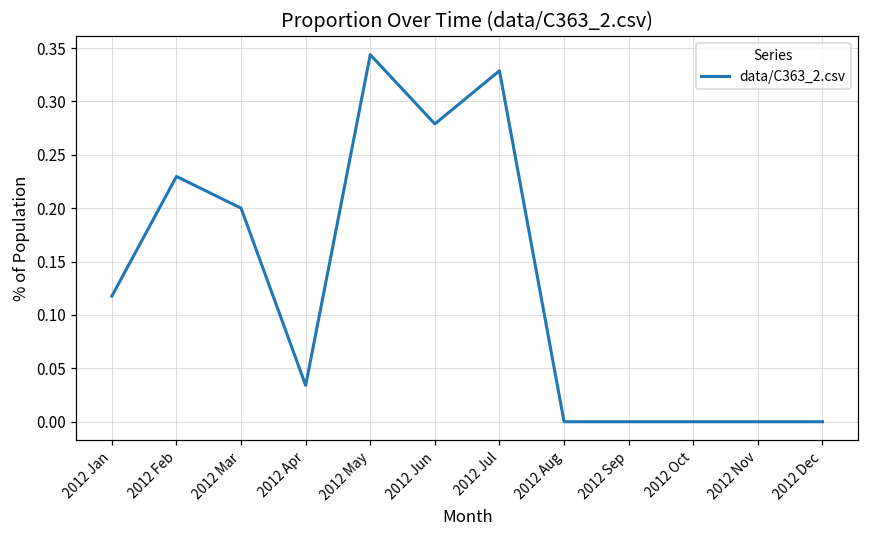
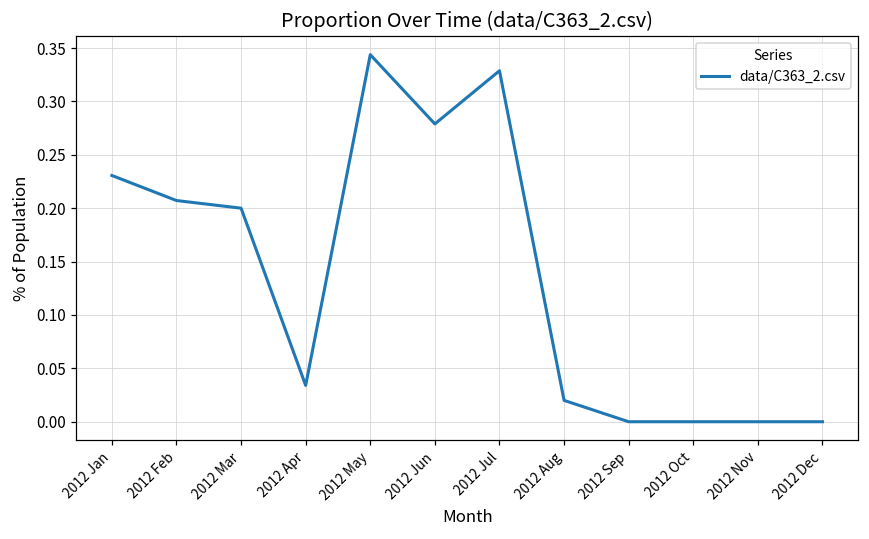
2012 Jan: 0.12 -> 0.23
2012 Feb: 0.23 -> 0.21
2012 Aug: 0.00 -> 0.02
